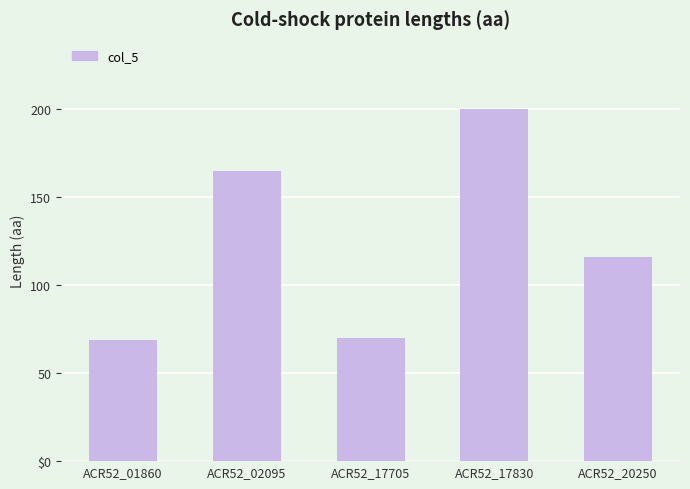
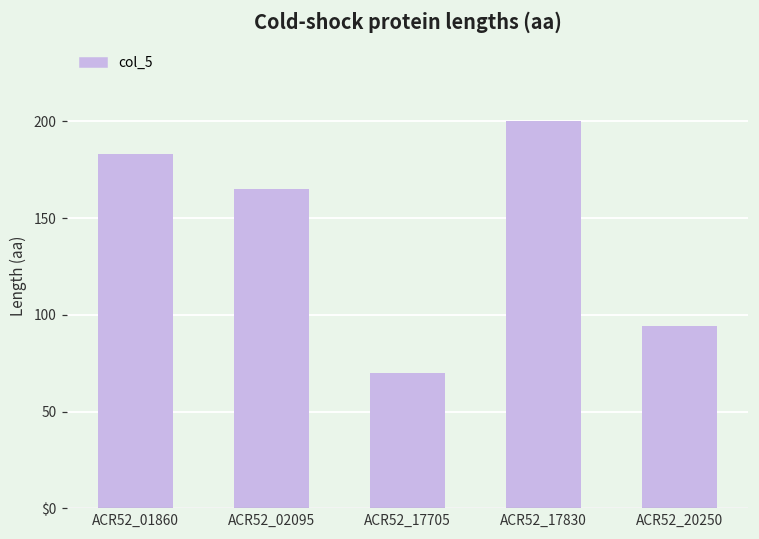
ACR52_01860: 69 -> 183
ACR52_20250: 116 -> 94
